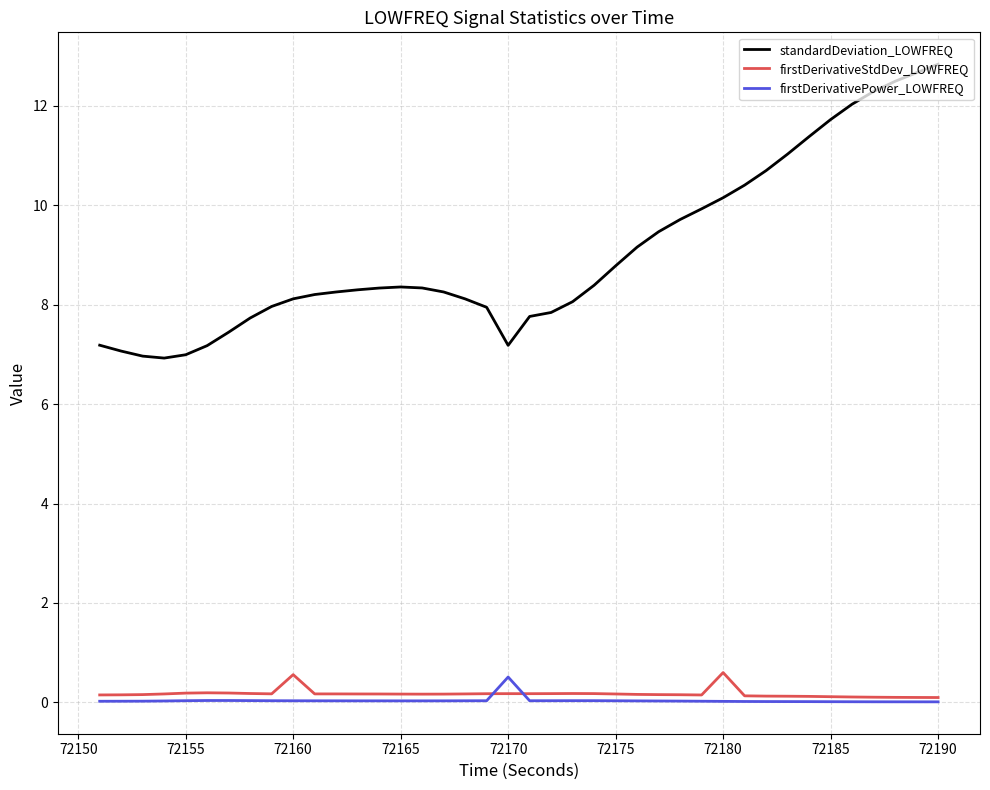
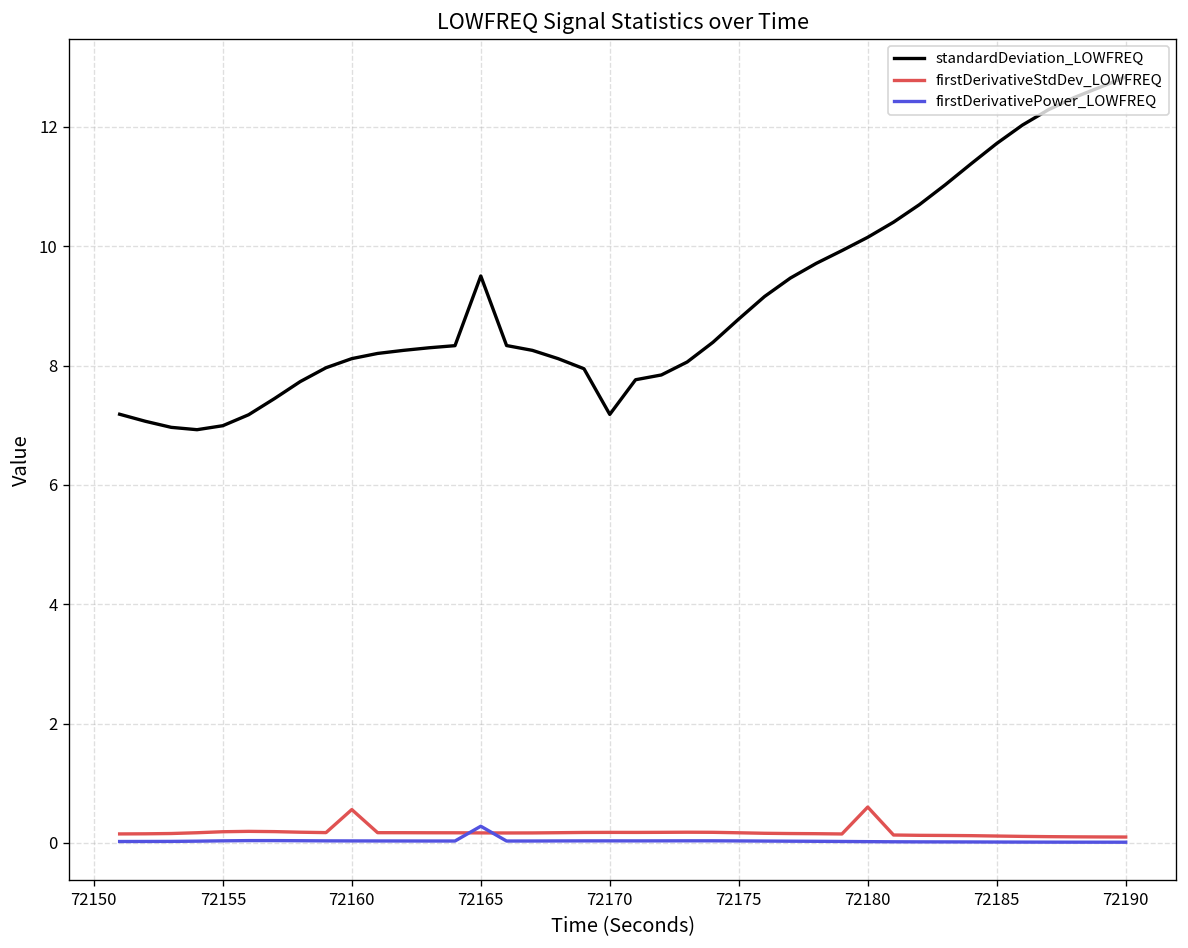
standardDeviation_LOWFREQ, 72165: 8.4 -> 9.5
firstDerivativePower_LOWFREQ, 72165: 0.0 -> 0.3
firstDerivativePower_LOWFREQ, 72170: 0.5 -> 0.0
